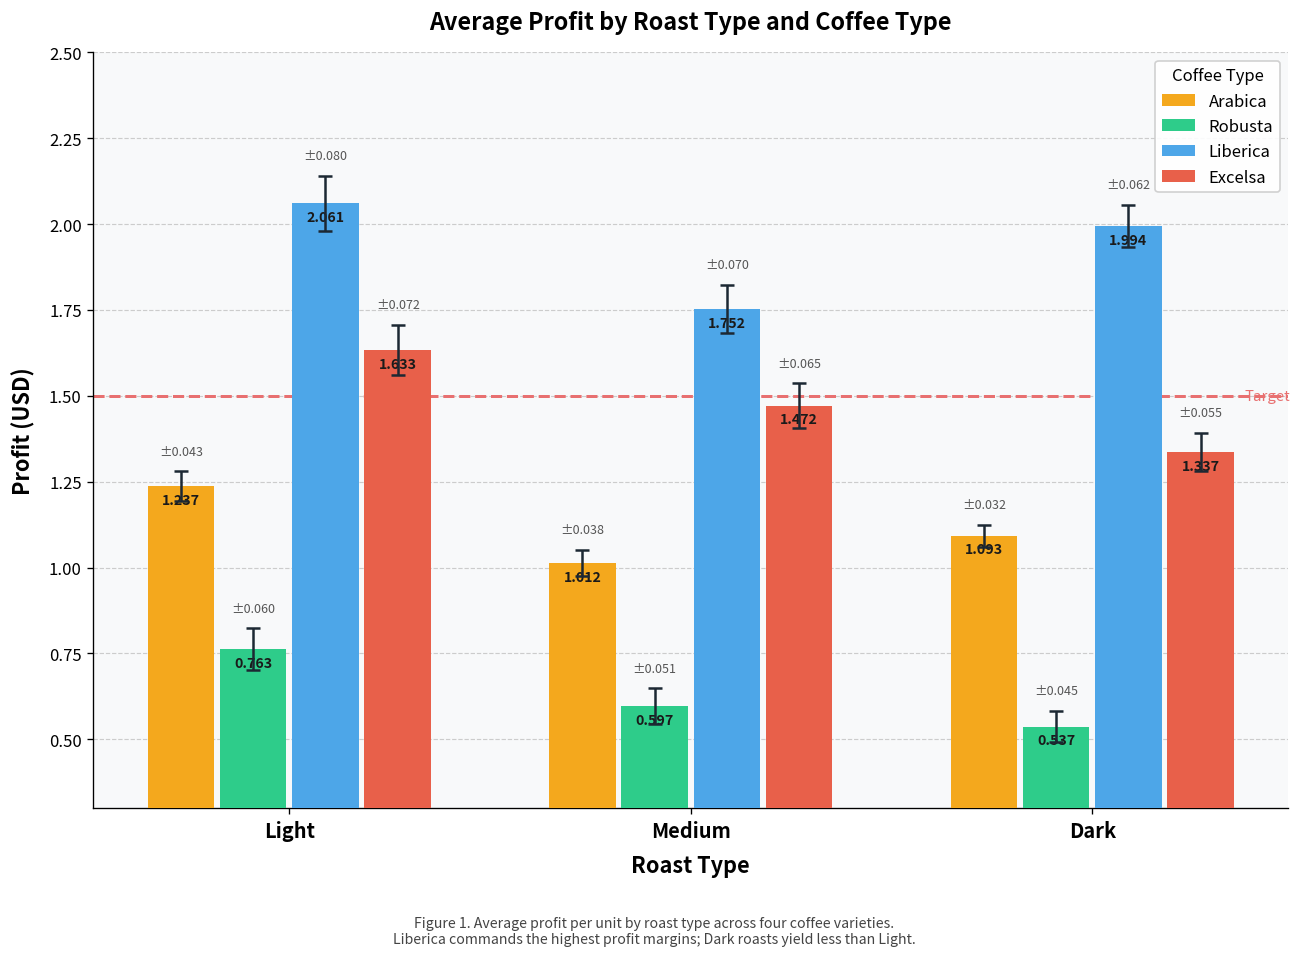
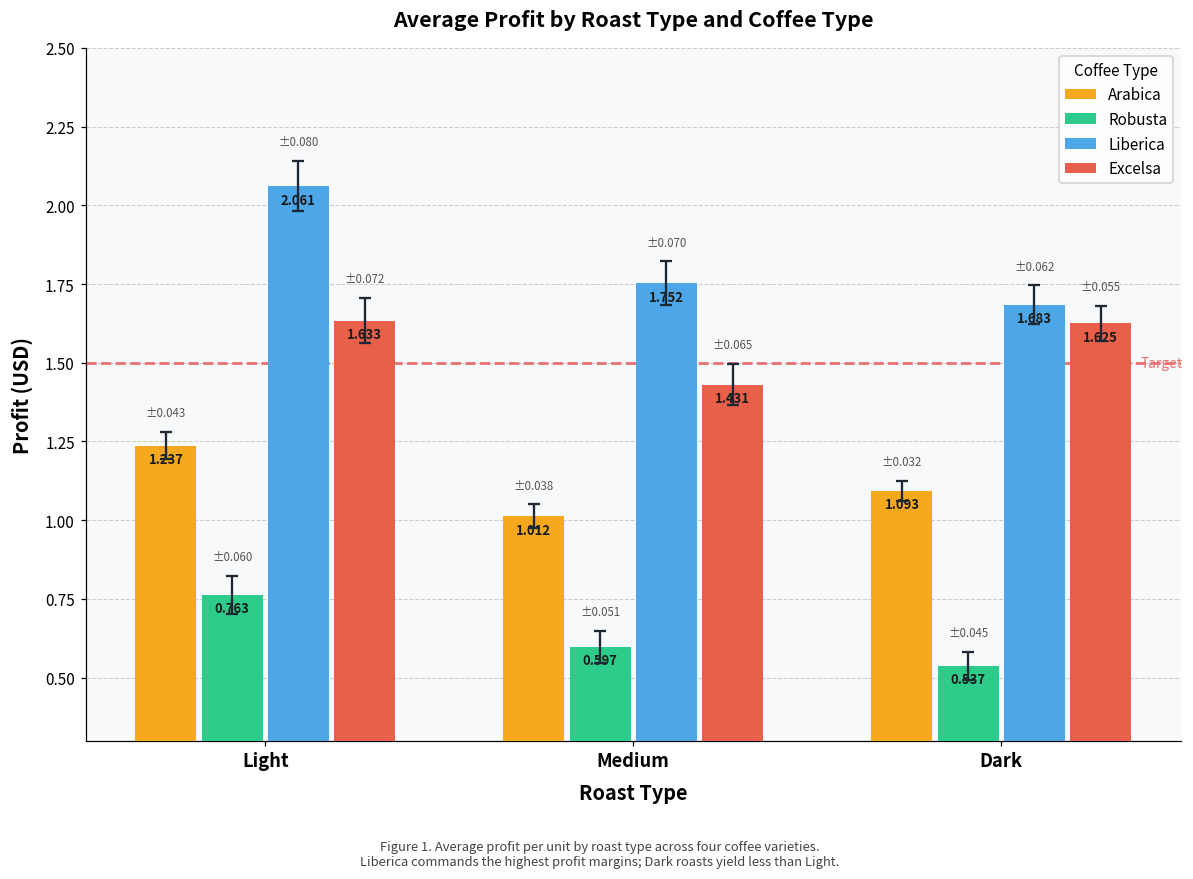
Excelsa, Medium: 1.472 -> 1.431
Liberica, Dark: 1.994 -> 1.683
Excelsa, Dark: 1.337 -> 1.625
